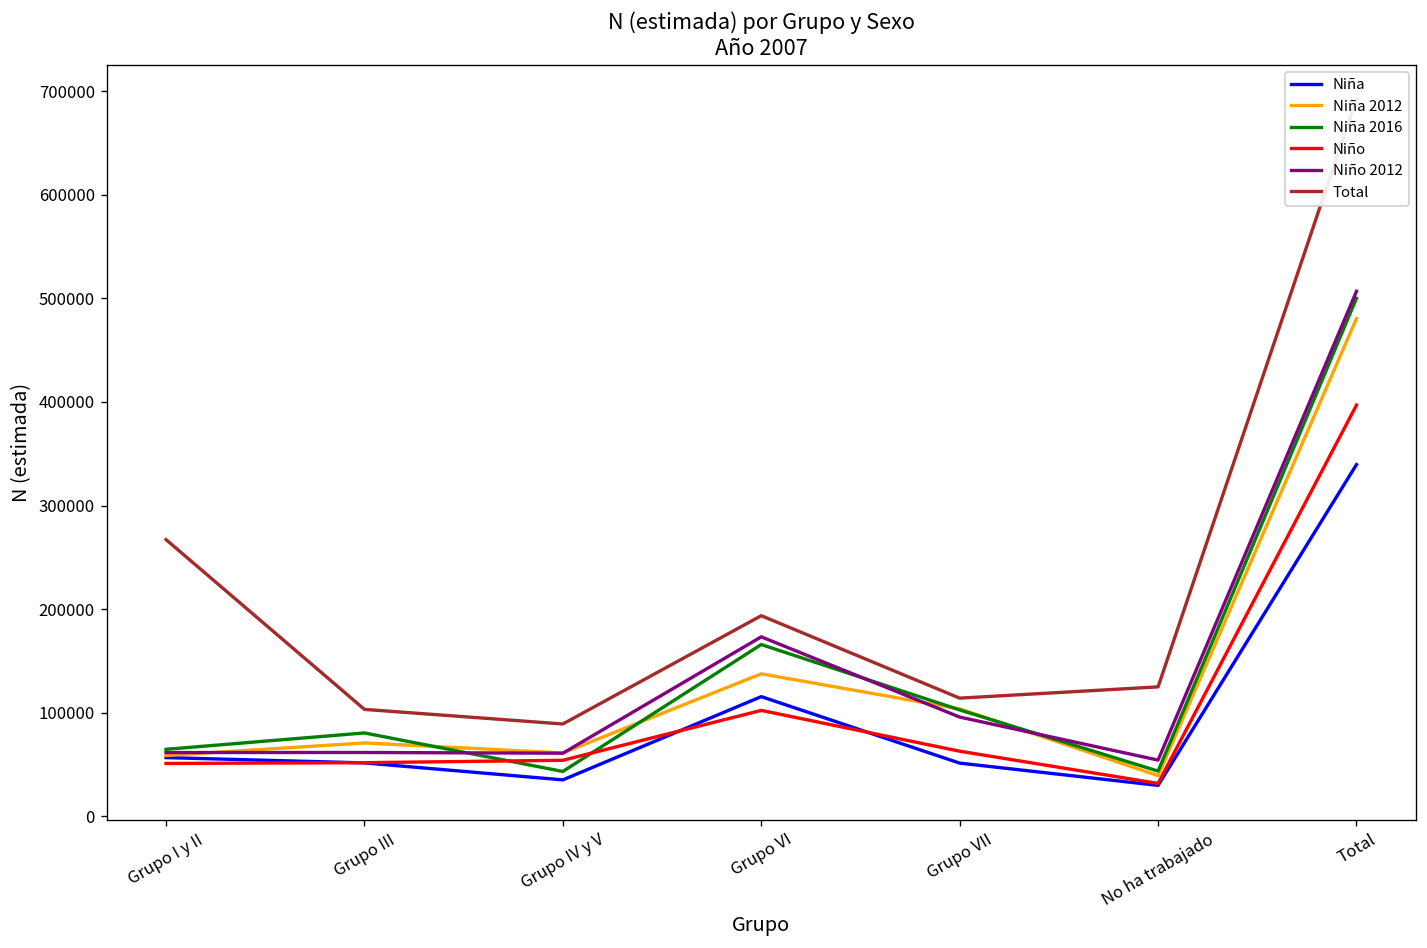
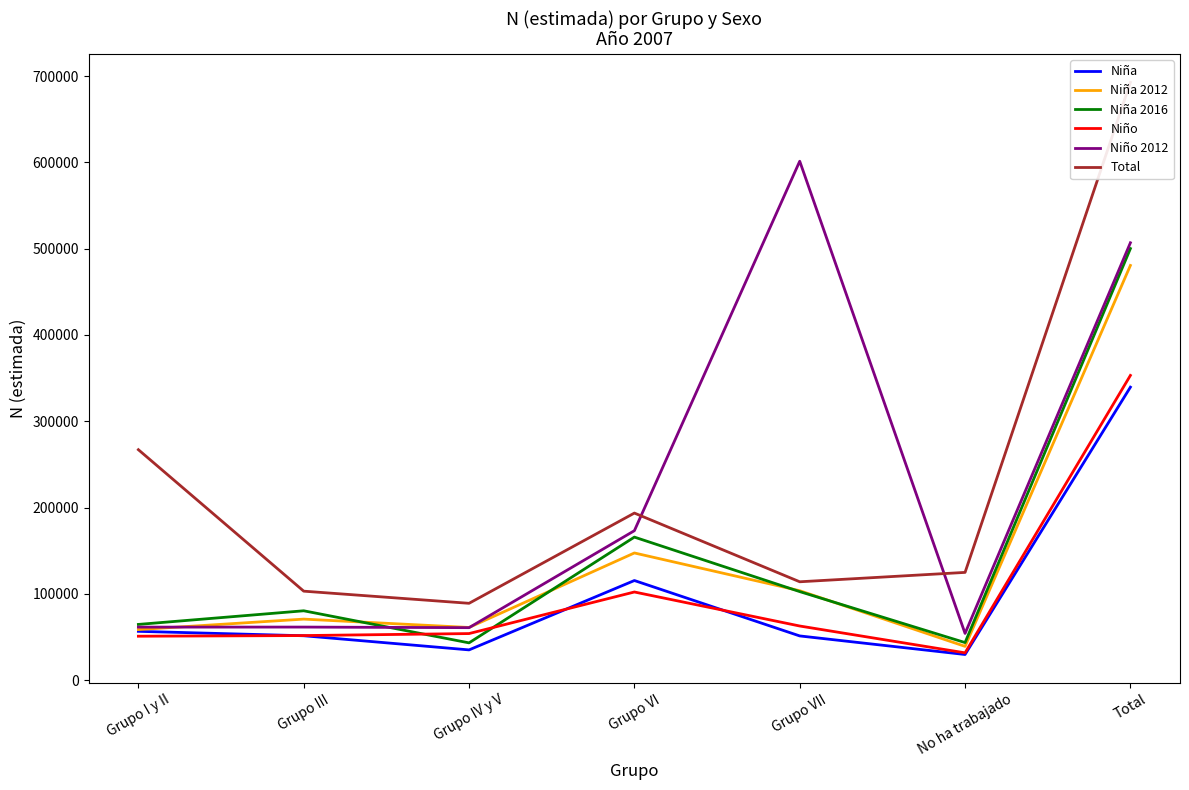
Niña 2012, Grupo VI: 140000 -> 150000
Niño 2012, Grupo VII: 100000 -> 600000
Niño, Total: 400000 -> 350000
